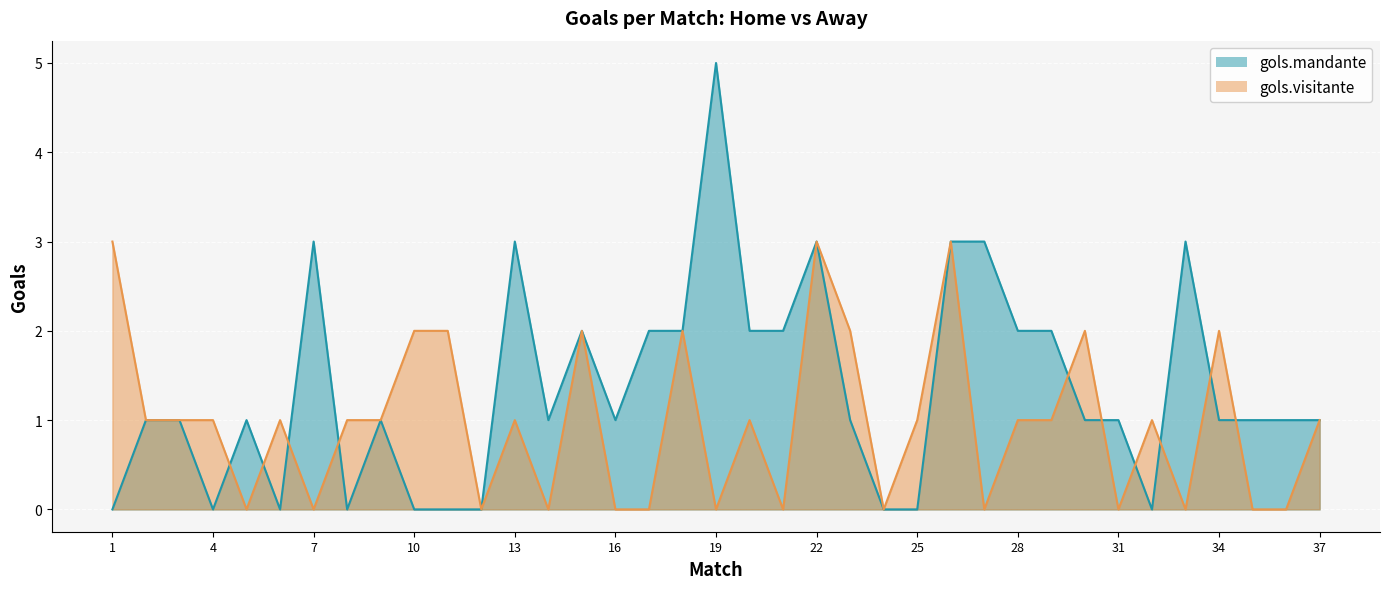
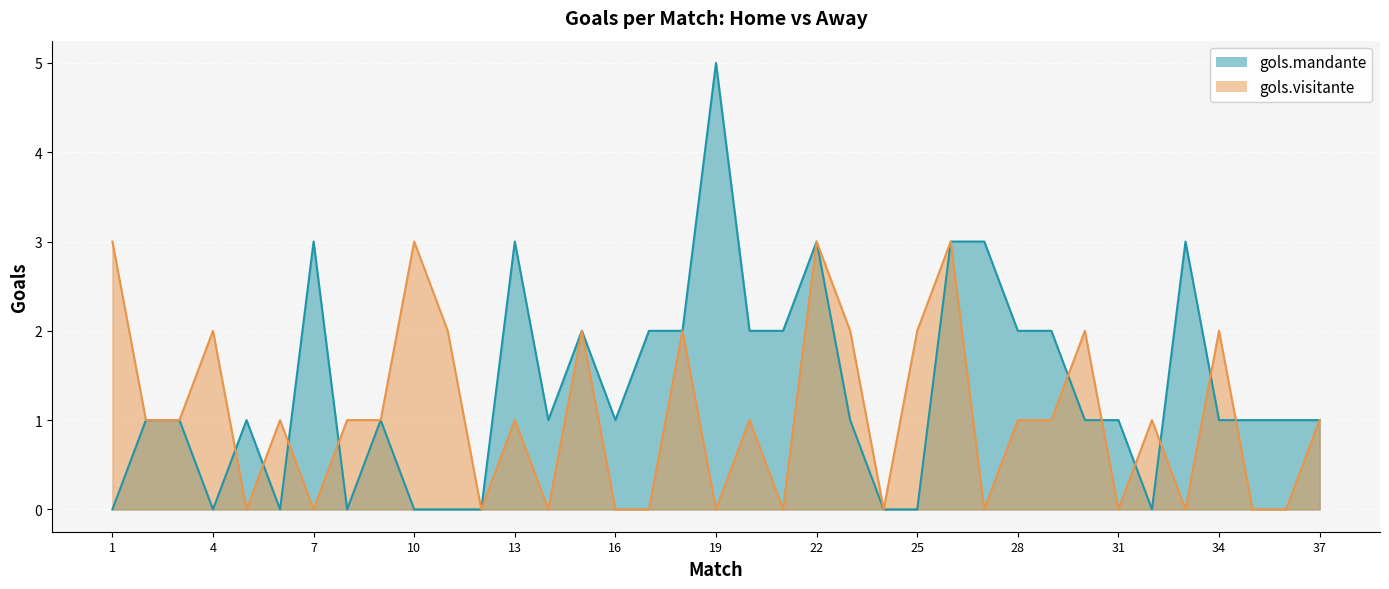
gols.visitante, 4: 1 -> 2
gols.visitante, 10: 2 -> 3
gols.visitante, 25: 1 -> 2
